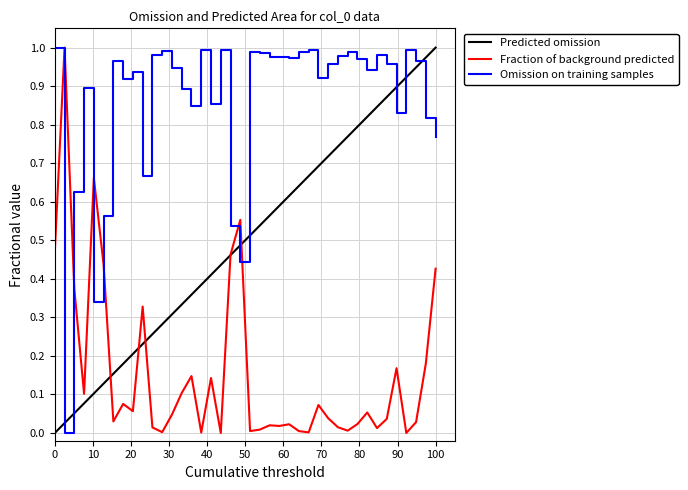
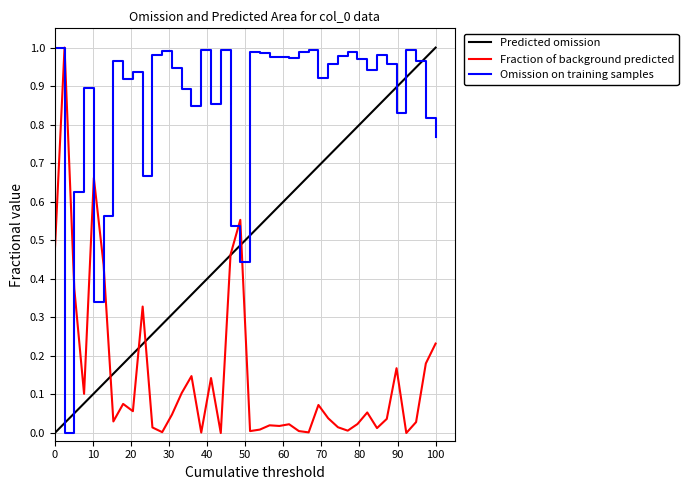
Fraction of background predicted, 100: 0.43 -> 0.23
